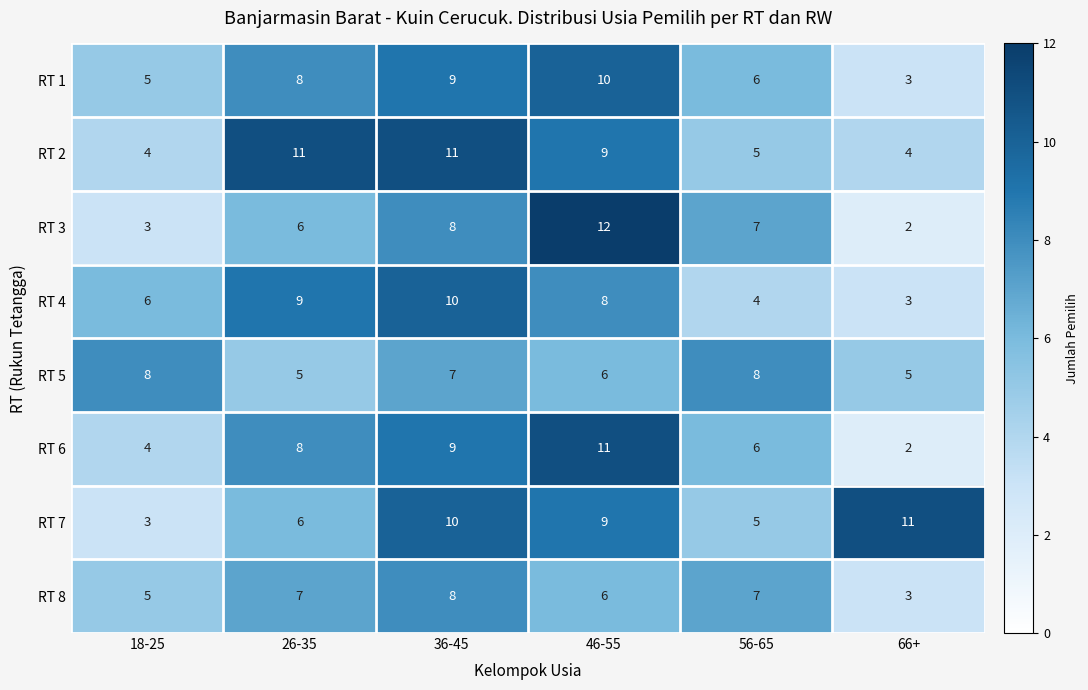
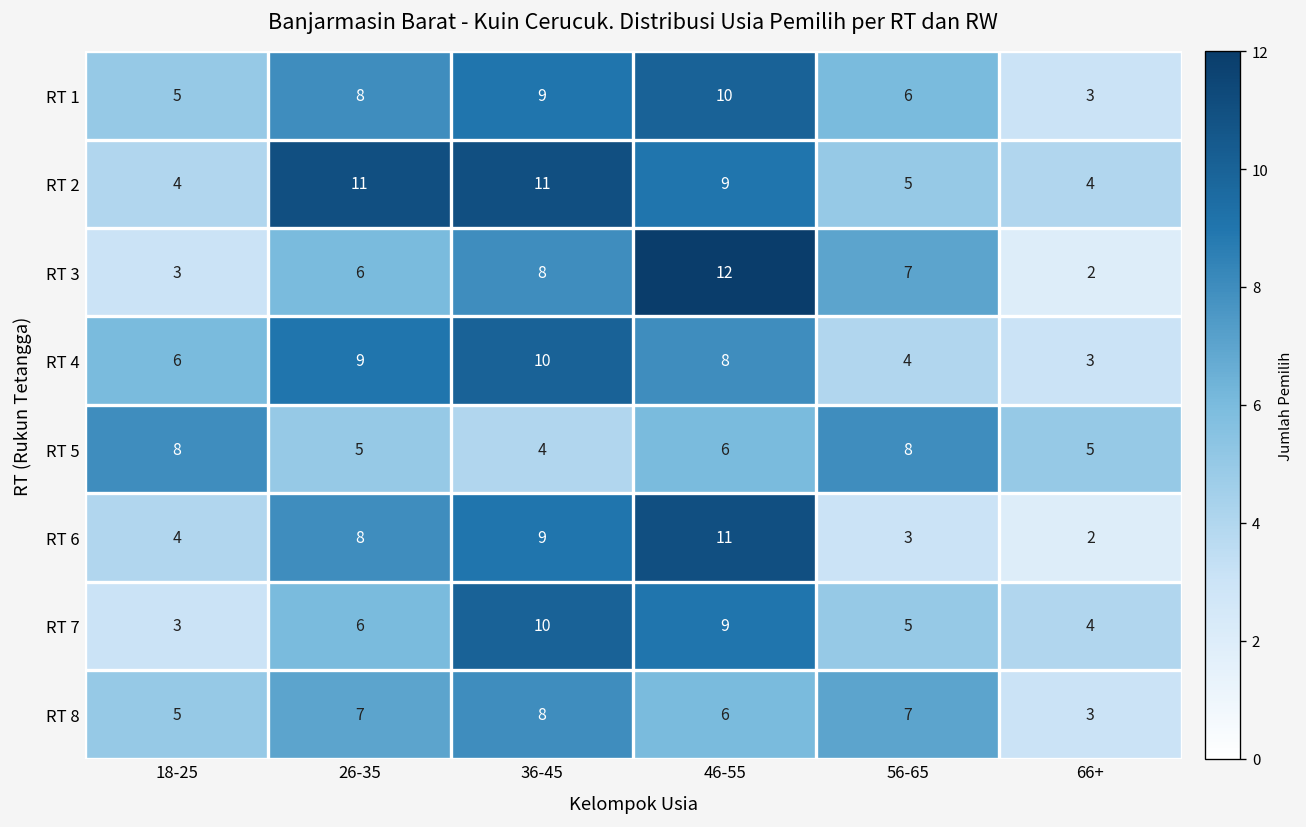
RT 5, 36-45: 7 -> 4
RT 6, 56-65: 6 -> 3
RT 7, 66+: 11 -> 4
